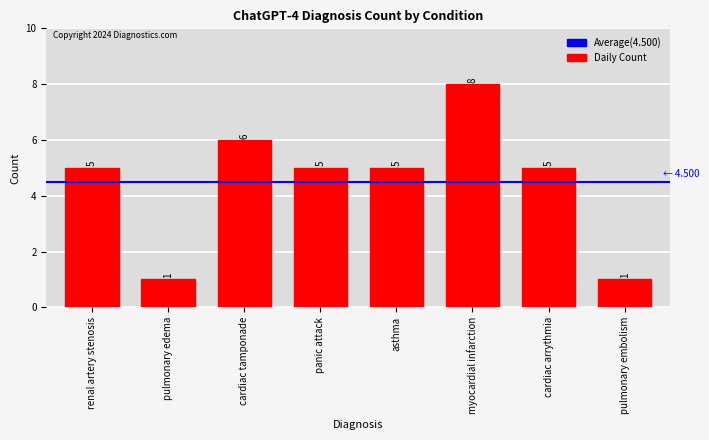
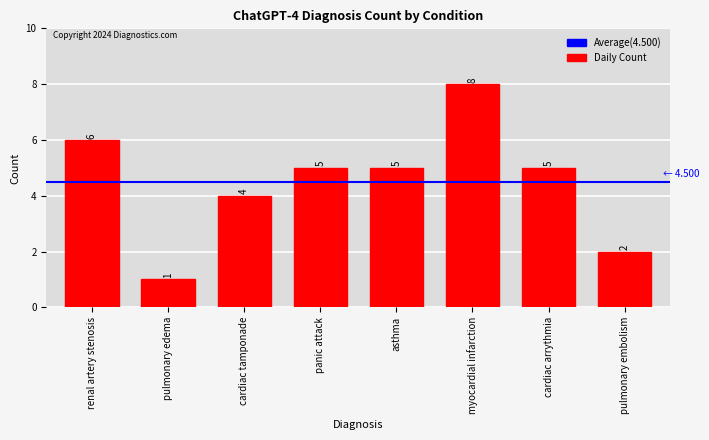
renal artery stenosis: 5 -> 6
cardiac tamponade: 6 -> 4
pulmonary embolism: 1 -> 2
